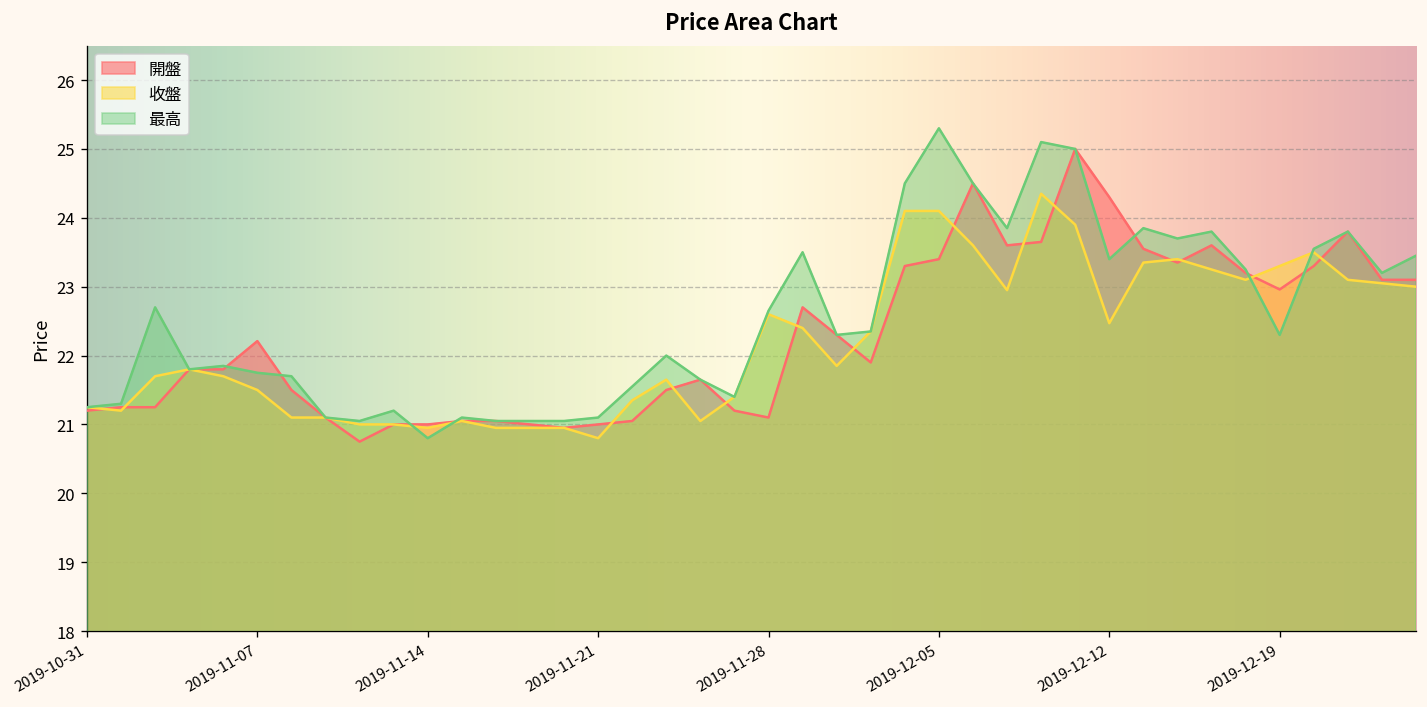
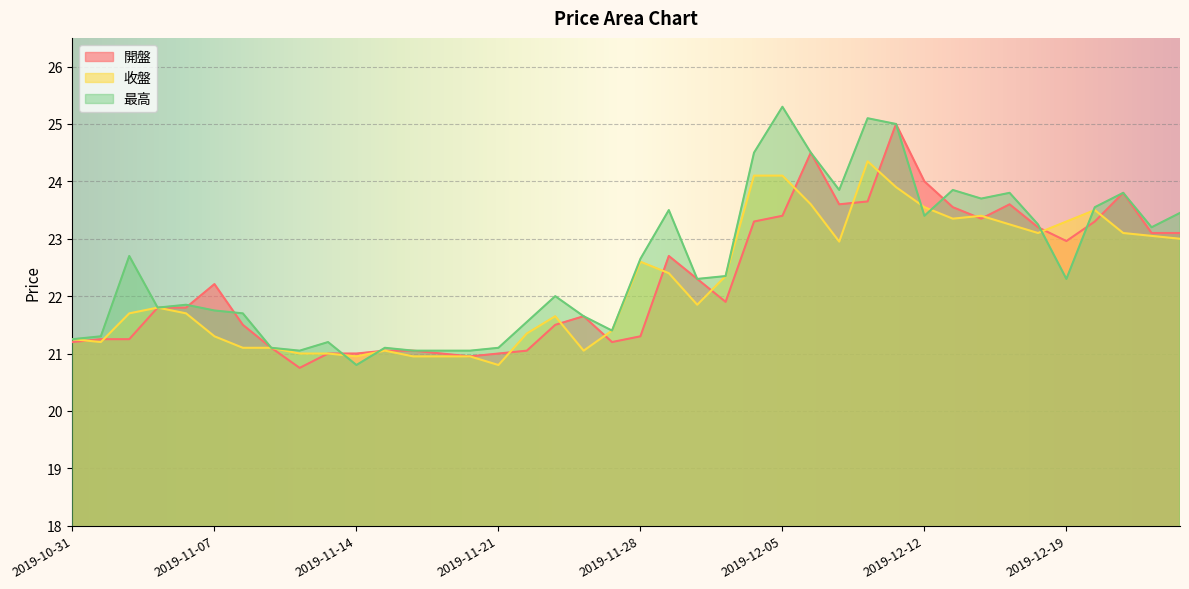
收盤, 2019-11-07: 21.5 -> 21.3
開盤, 2019-11-28: 21.1 -> 21.3
開盤, 2019-12-12: 24.3 -> 24.0
收盤, 2019-12-12: 22.5 -> 23.6
